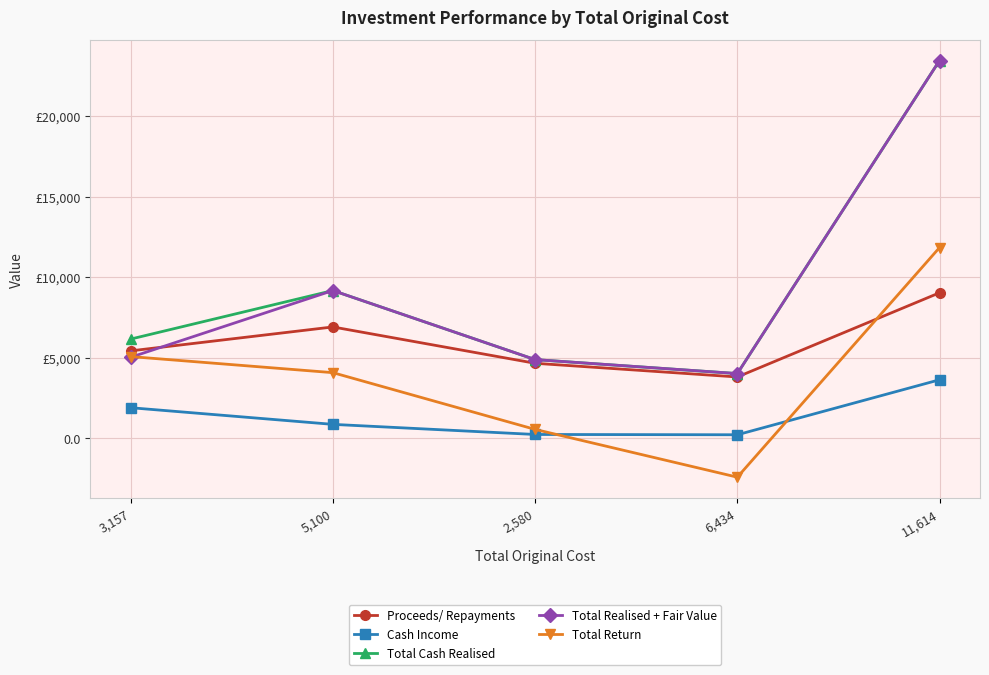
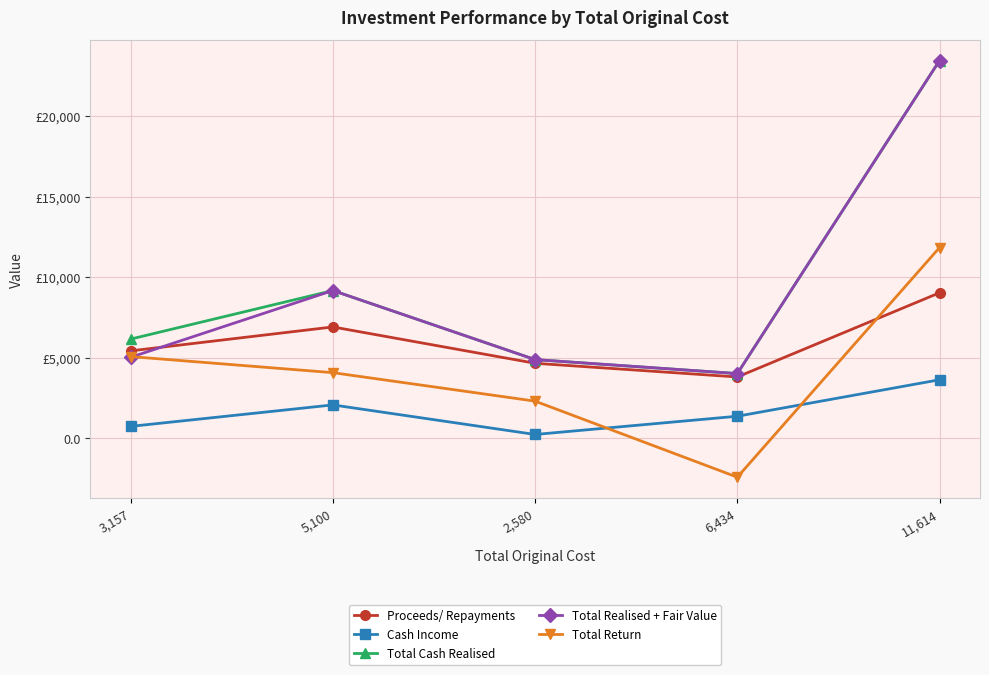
Cash Income, 3,157: £1,900 -> £700
Cash Income, 5,100: £900 -> £2,100
Total Return, 2,580: £500 -> £2,300
Cash Income, 6,434: £200 -> £1,400
